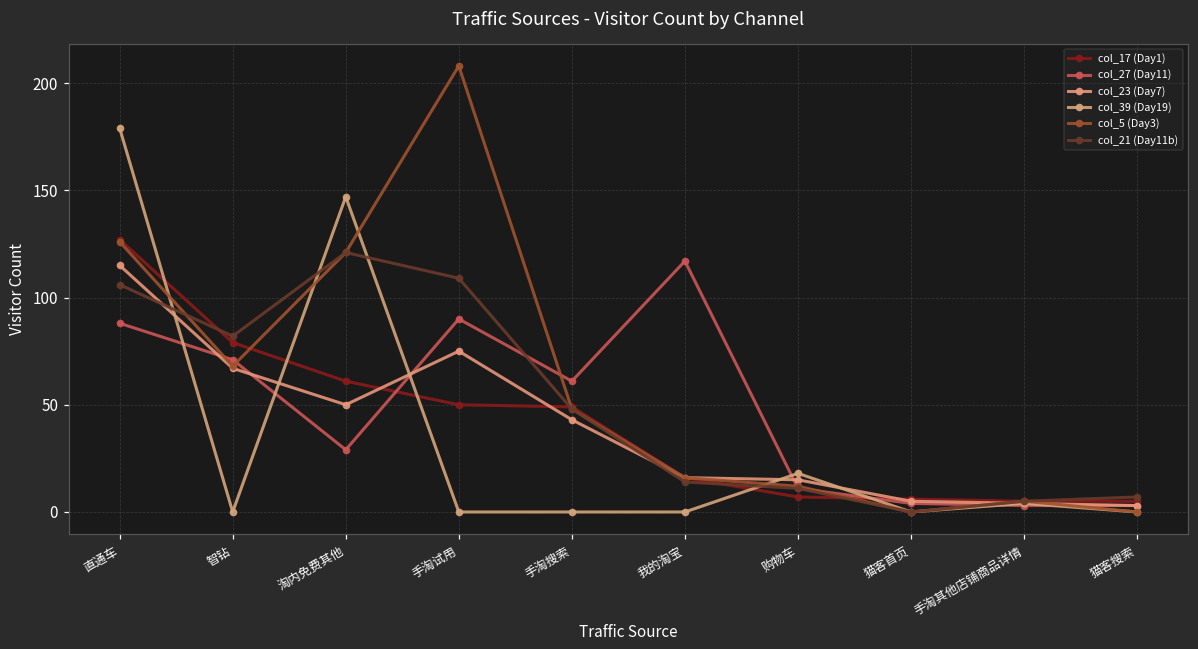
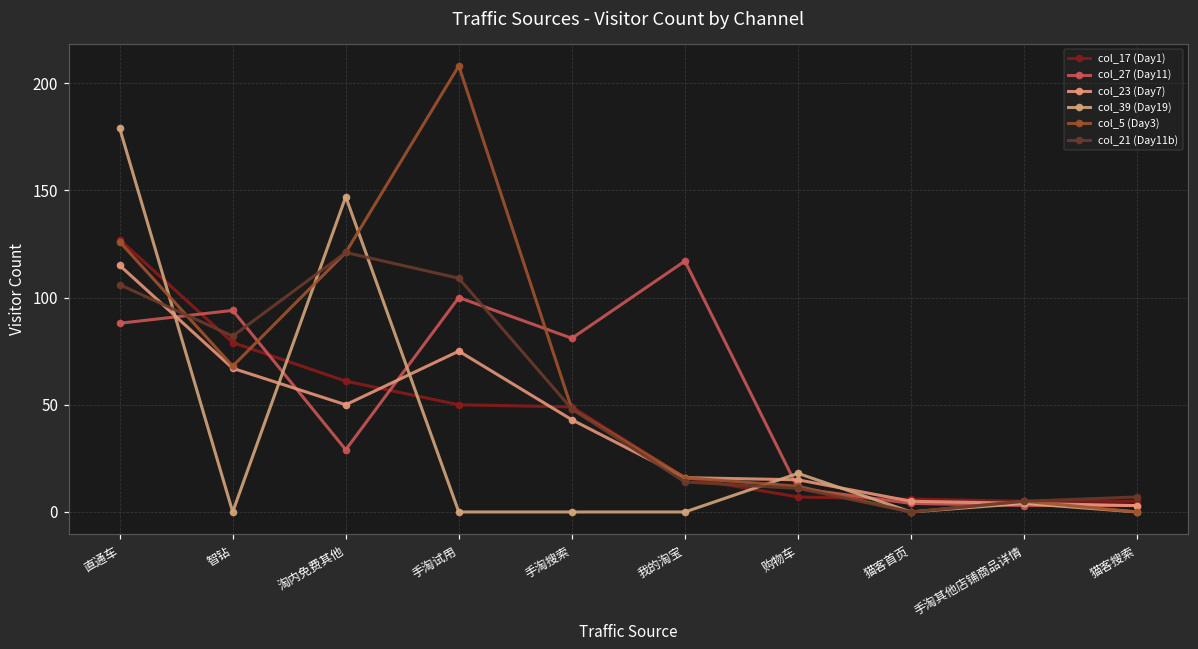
col_27 (Day11), 智钻: 71 -> 94
col_27 (Day11), 手淘试用: 90 -> 100
col_27 (Day11), 手淘搜索: 61 -> 81
